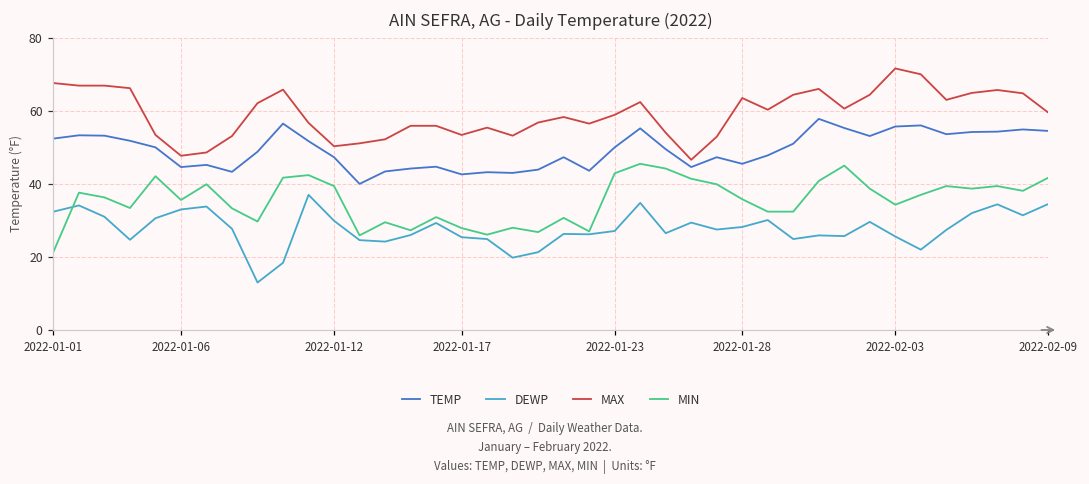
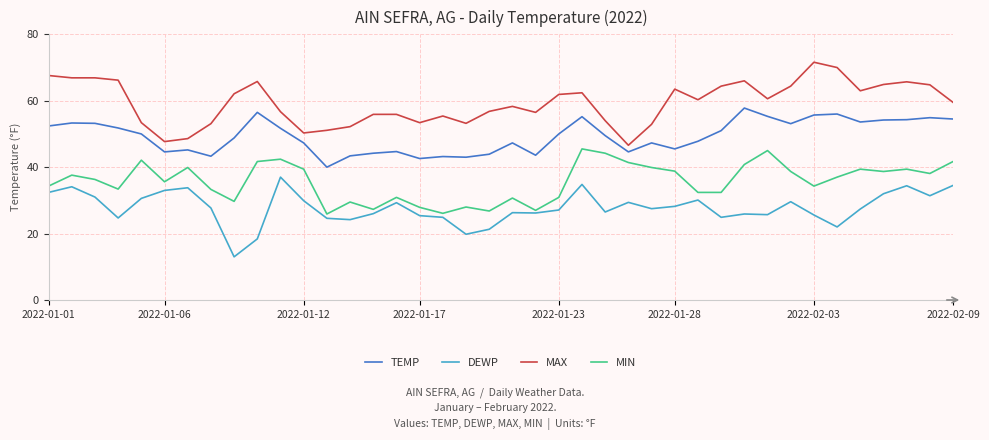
MIN, 2022-01-01: 21 -> 34
MAX, 2022-01-23: 59 -> 62
MIN, 2022-01-23: 43 -> 31
MIN, 2022-01-28: 36 -> 39
